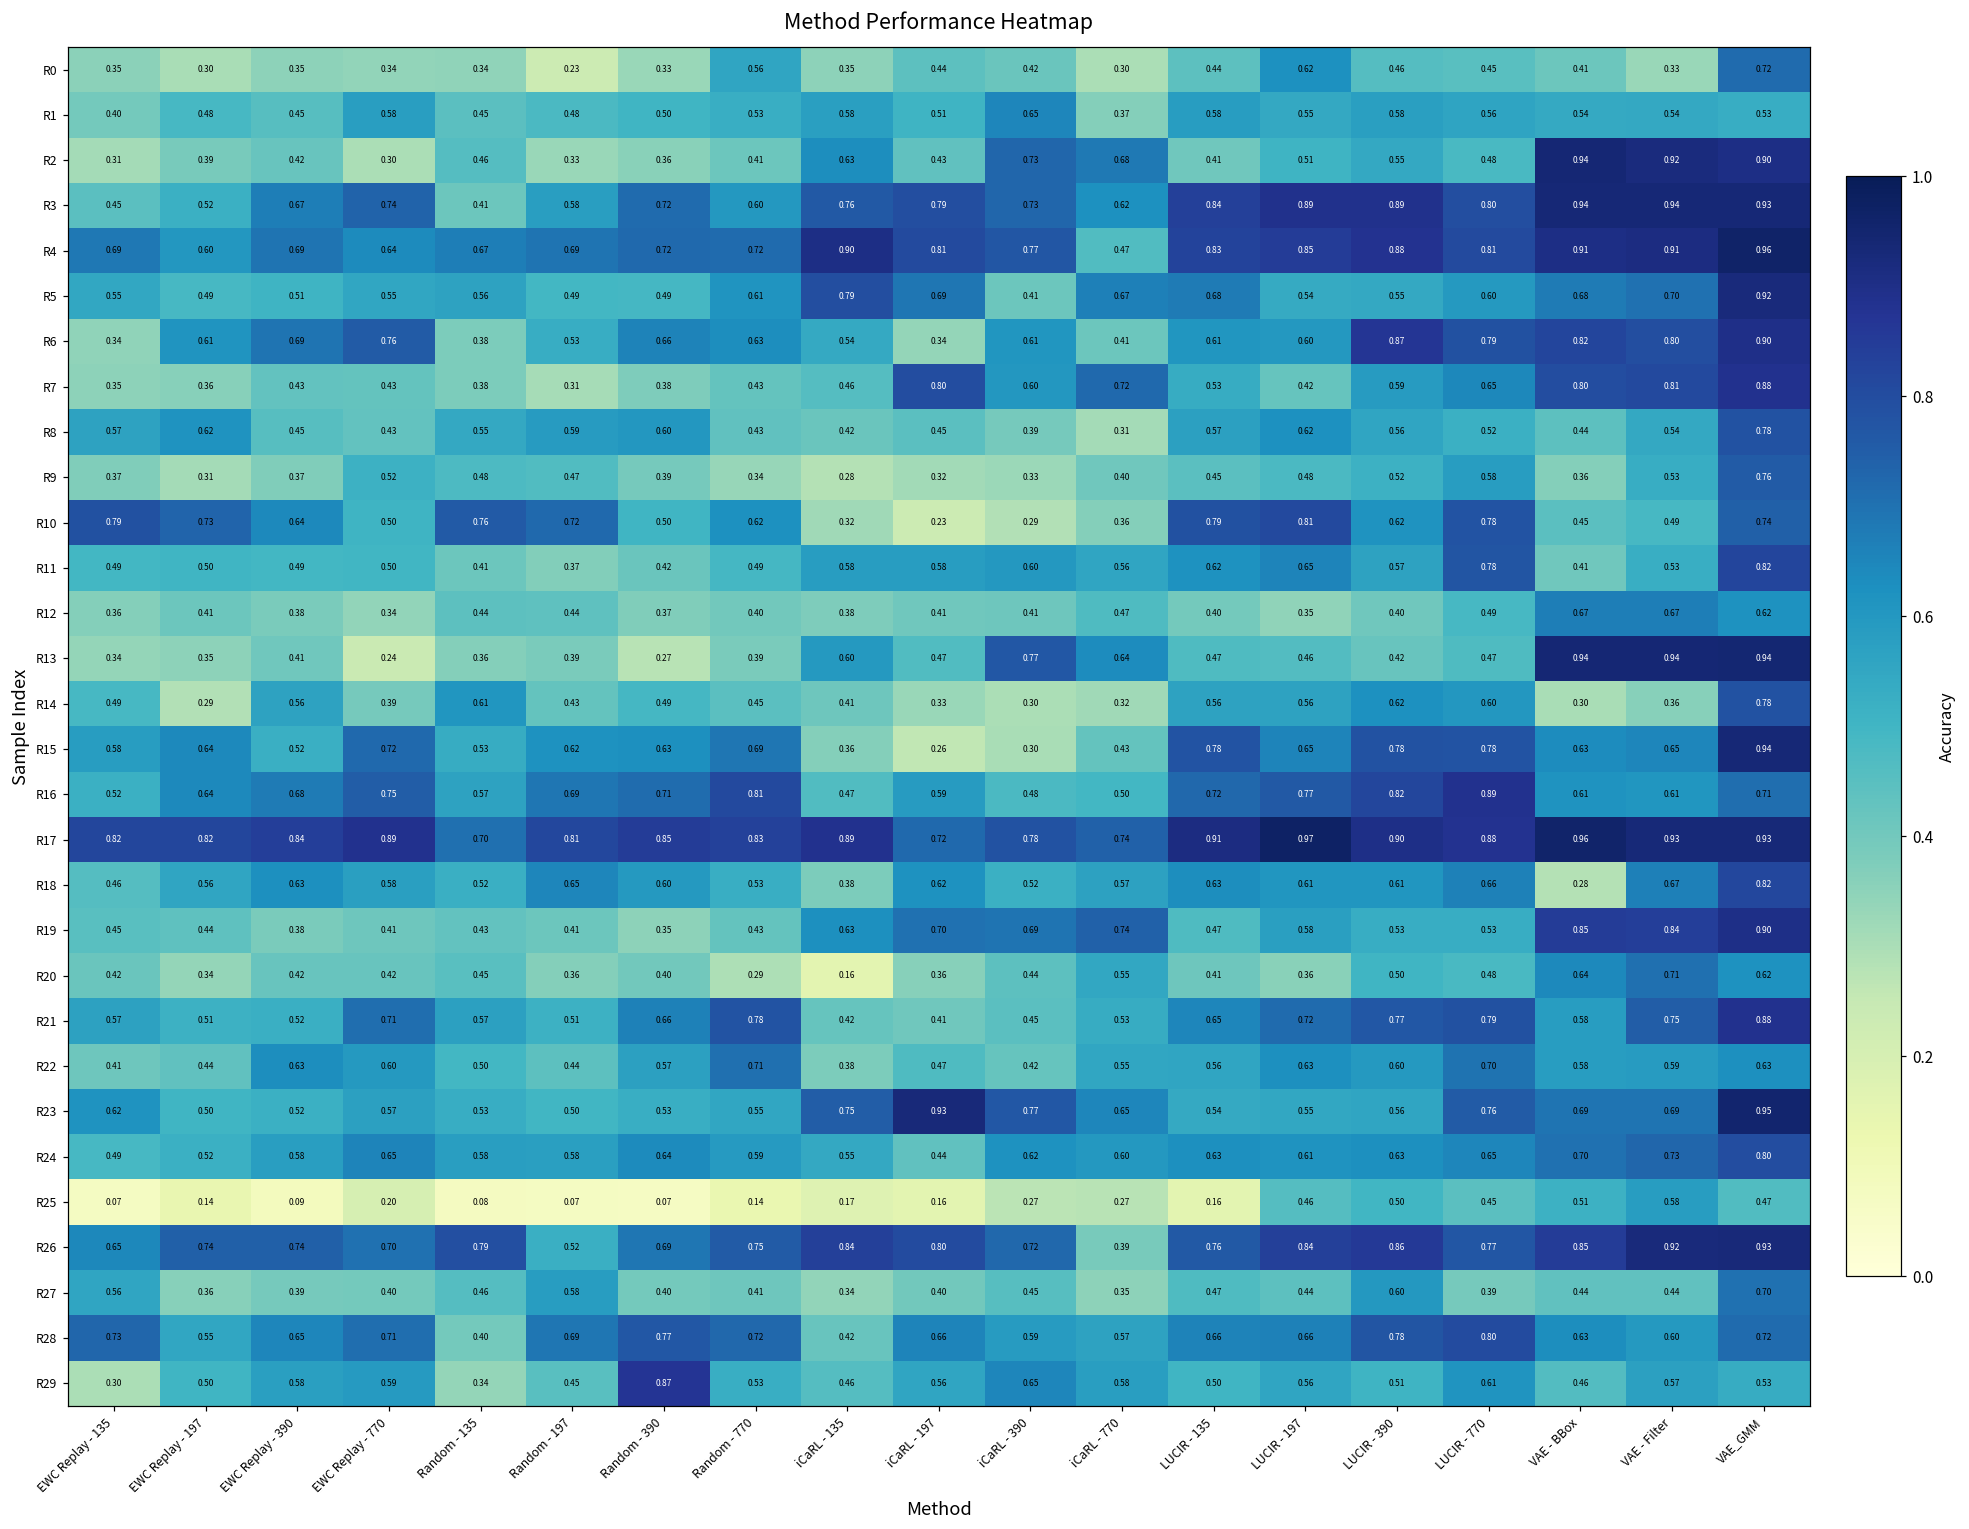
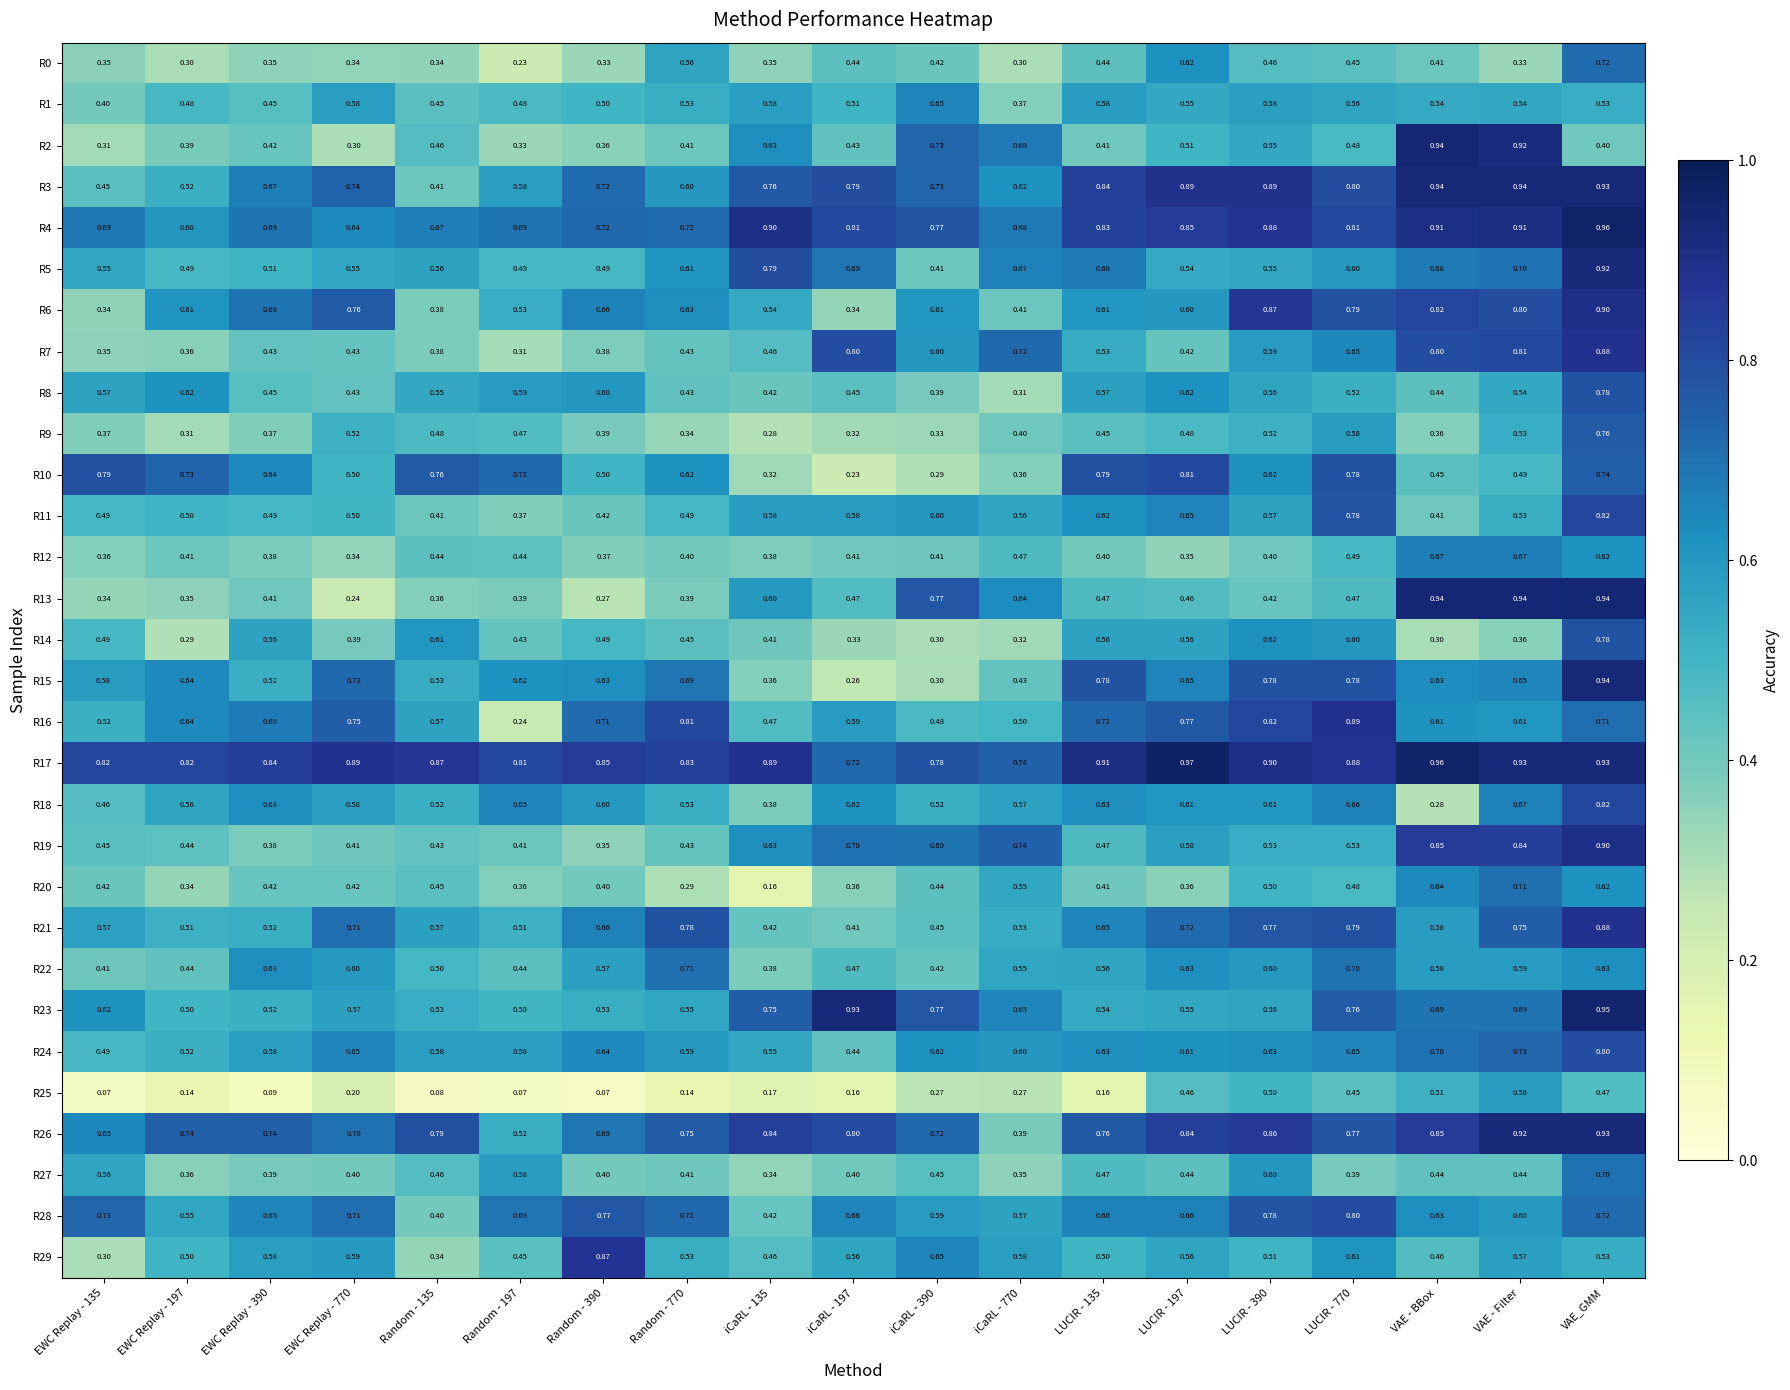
R2, VAE_GMM: 0.90 -> 0.40
R4, iCaRL - 770: 0.47 -> 0.68
R16, Random - 197: 0.69 -> 0.24
R17, Random - 135: 0.70 -> 0.87
